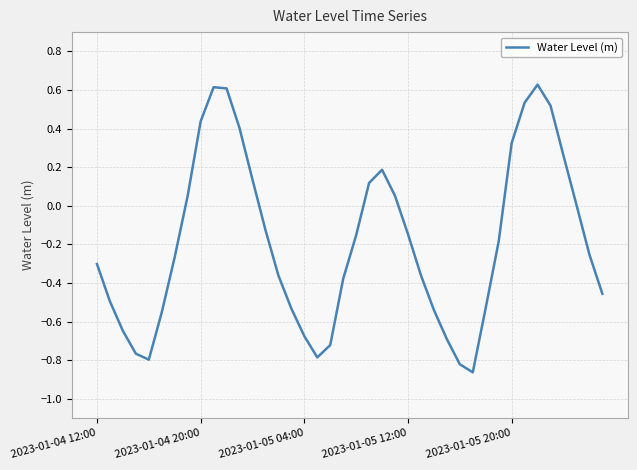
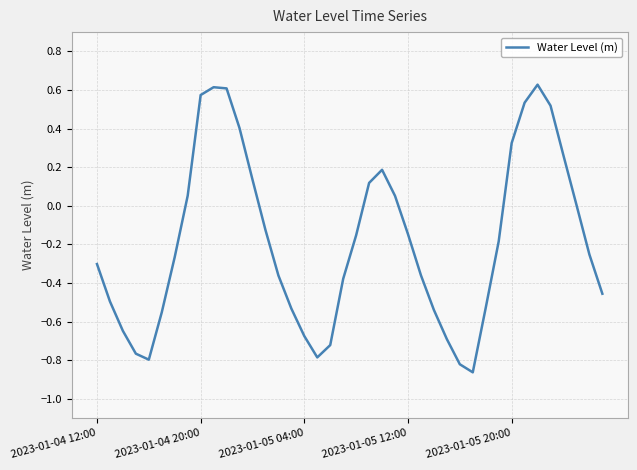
2023-01-04 20:00: 0.44 -> 0.57
